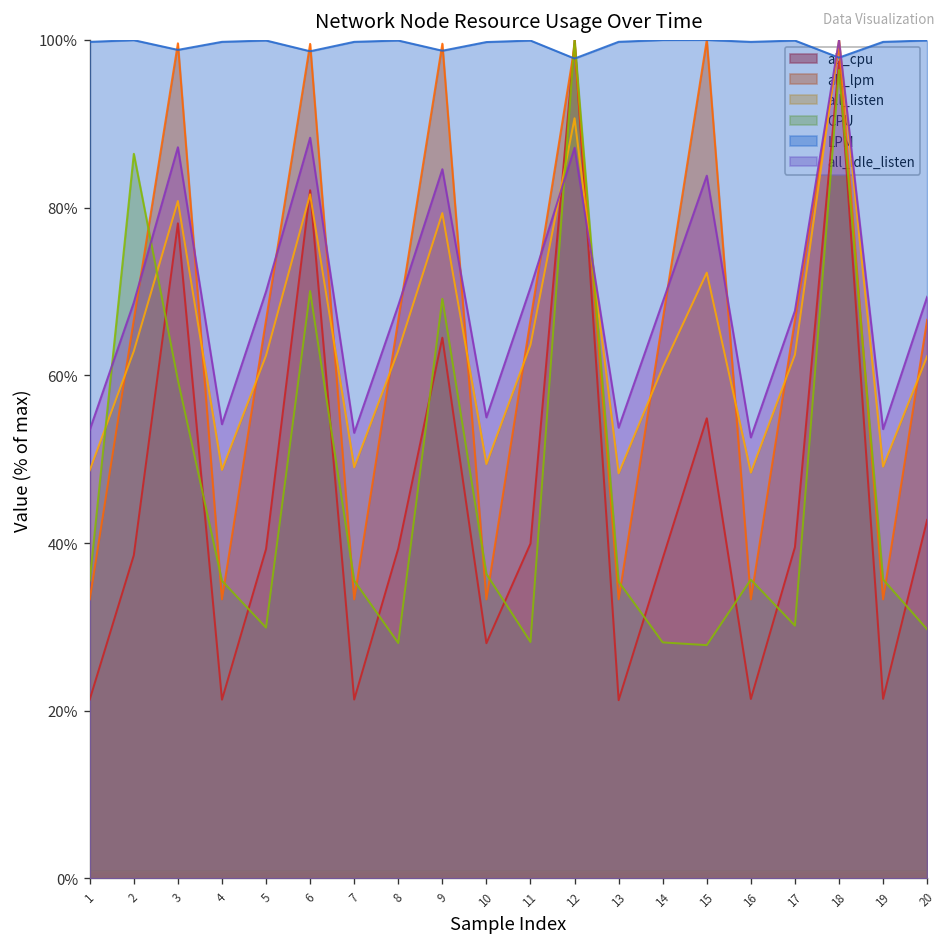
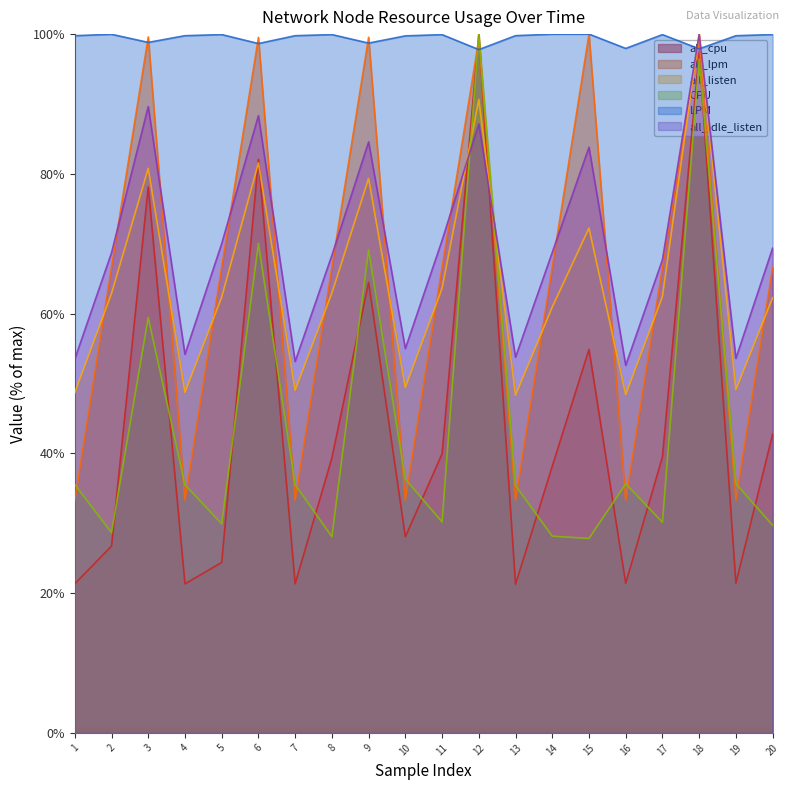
all_cpu, 2: 39% -> 27%
CPU, 2: 86% -> 29%
all_idle_listen, 3: 87% -> 90%
all_cpu, 5: 39% -> 24%
CPU, 11: 28% -> 30%
LPM, 16: 100% -> 98%
